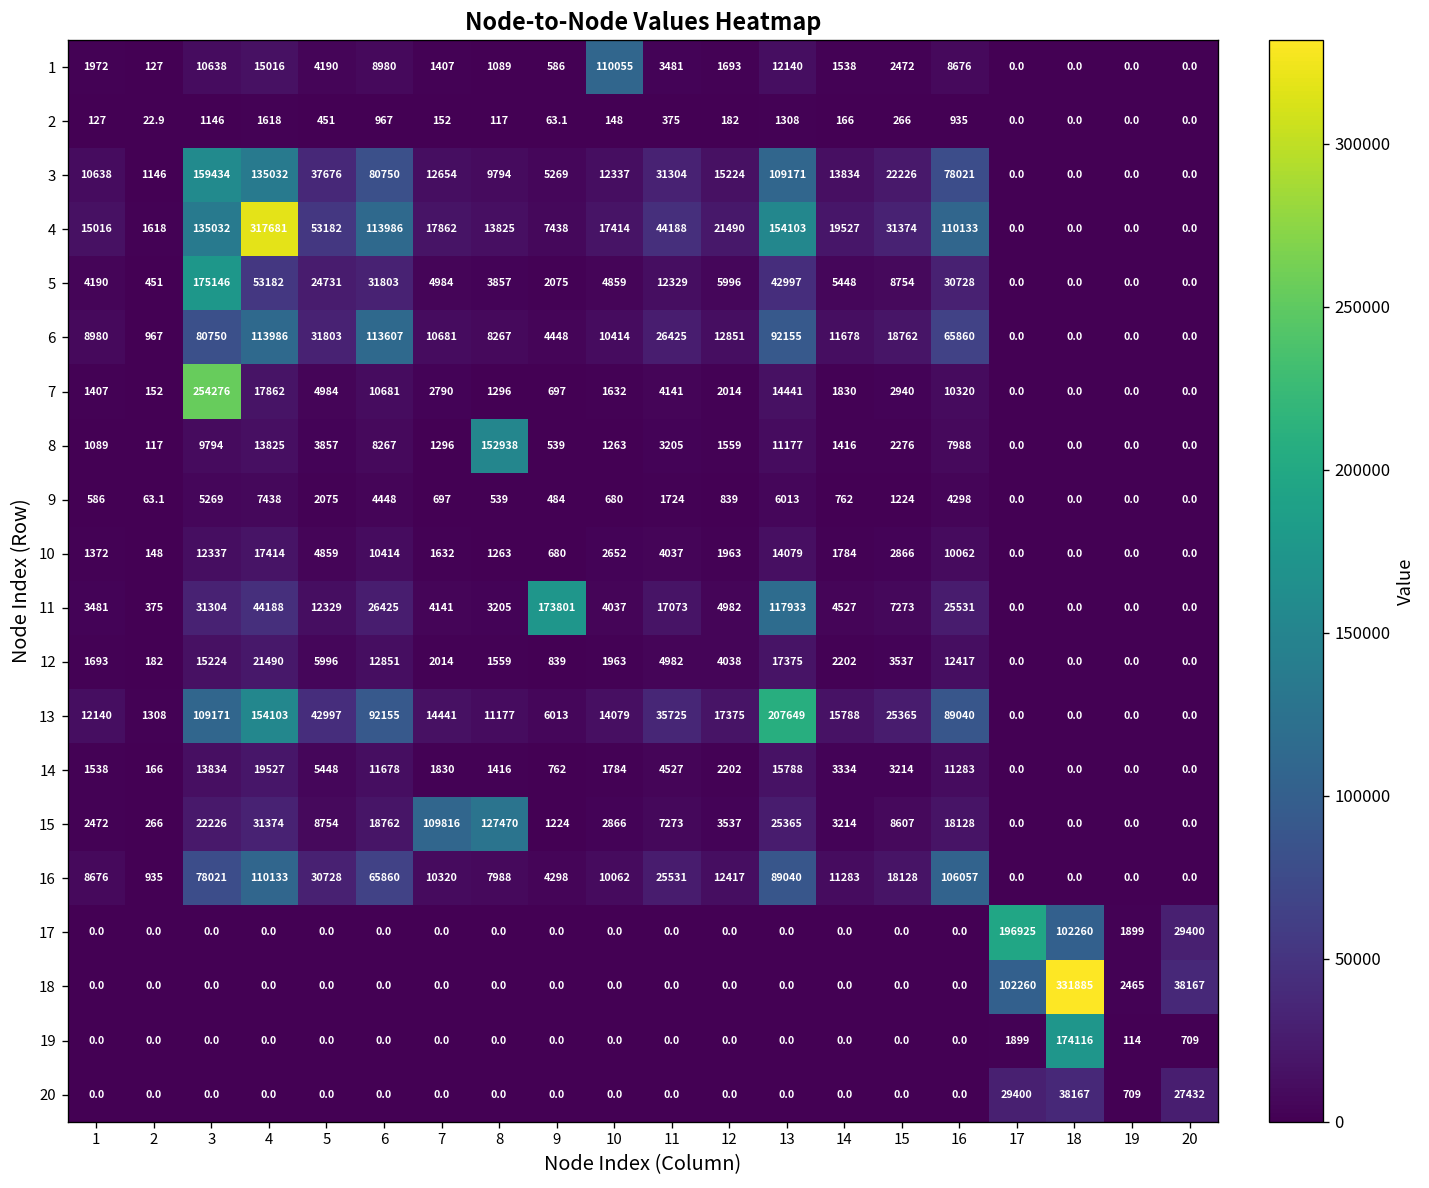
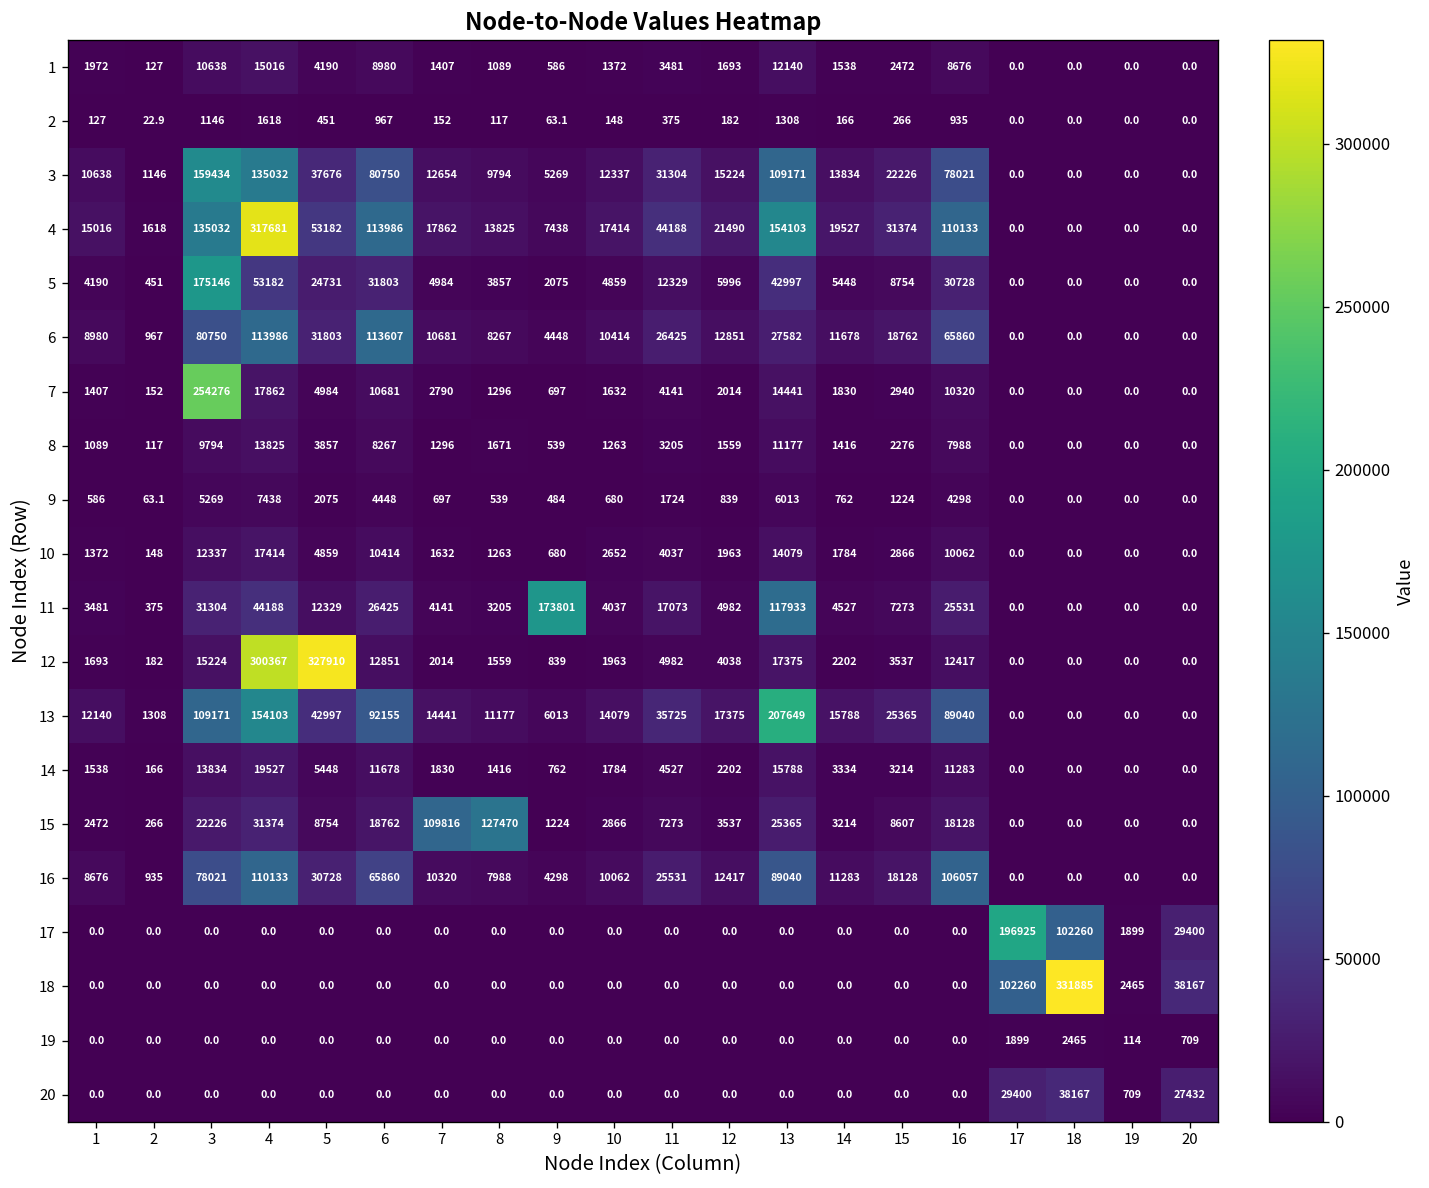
1, 10: 110055 -> 1372
6, 13: 92155 -> 27582
8, 8: 152938 -> 1671
12, 4: 21490 -> 300367
12, 5: 5996 -> 327910
19, 18: 174116 -> 2465
